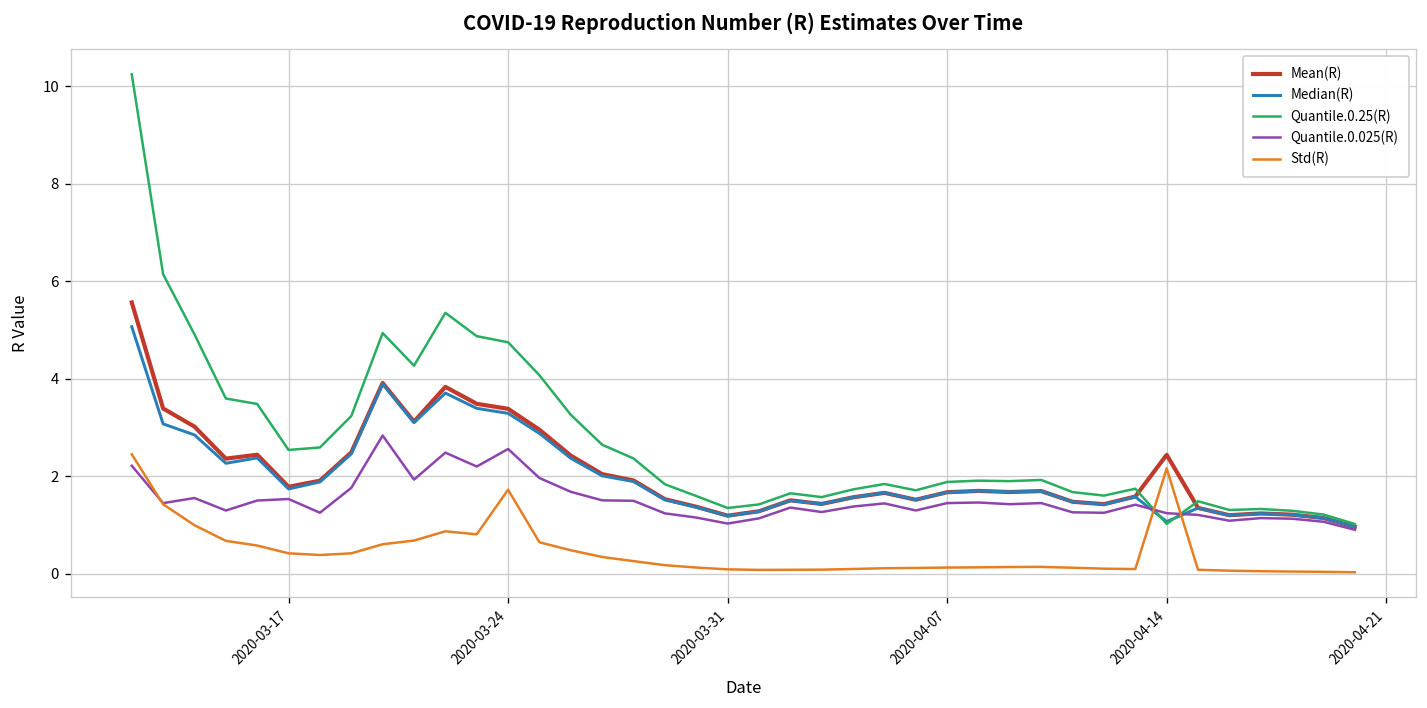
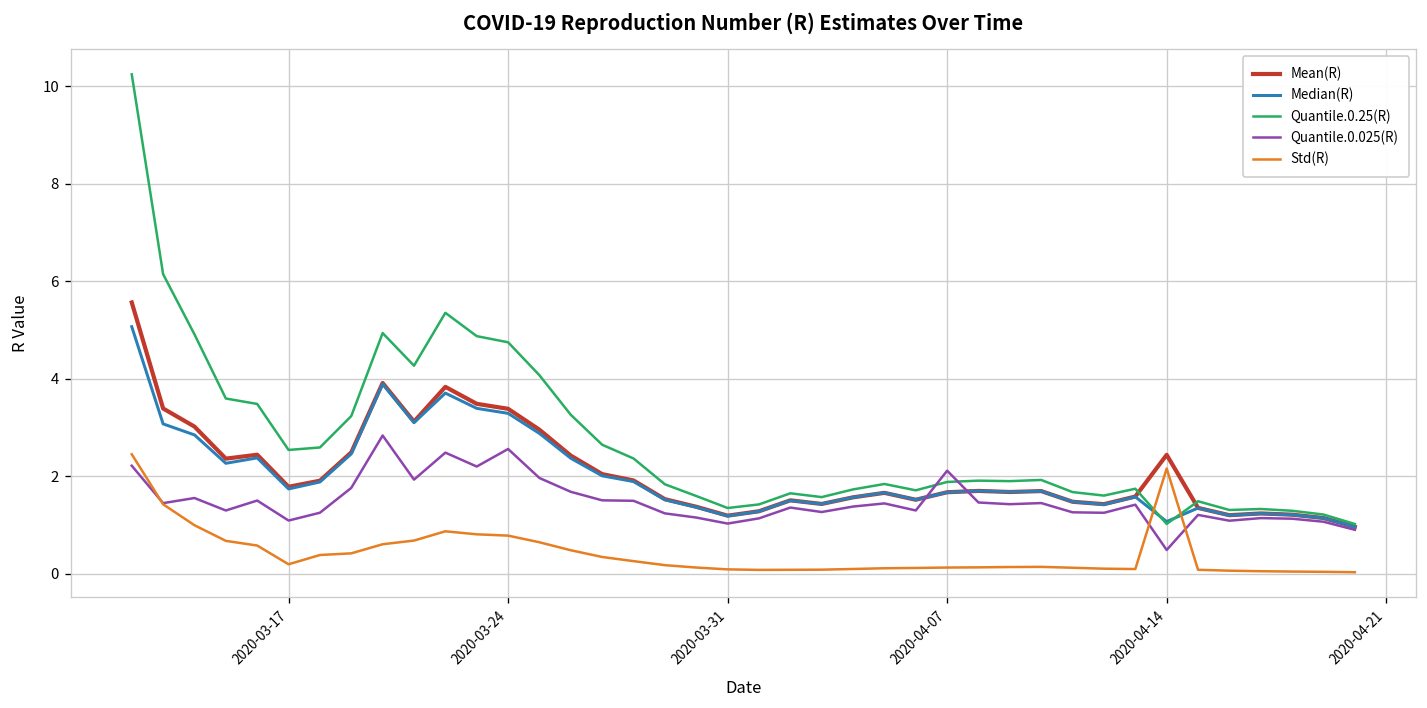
Quantile.0.025(R), 2020-03-17: 1.5 -> 1.1
Std(R), 2020-03-17: 0.4 -> 0.2
Std(R), 2020-03-24: 1.7 -> 0.8
Quantile.0.025(R), 2020-04-07: 1.5 -> 2.1
Quantile.0.025(R), 2020-04-14: 1.2 -> 0.5
